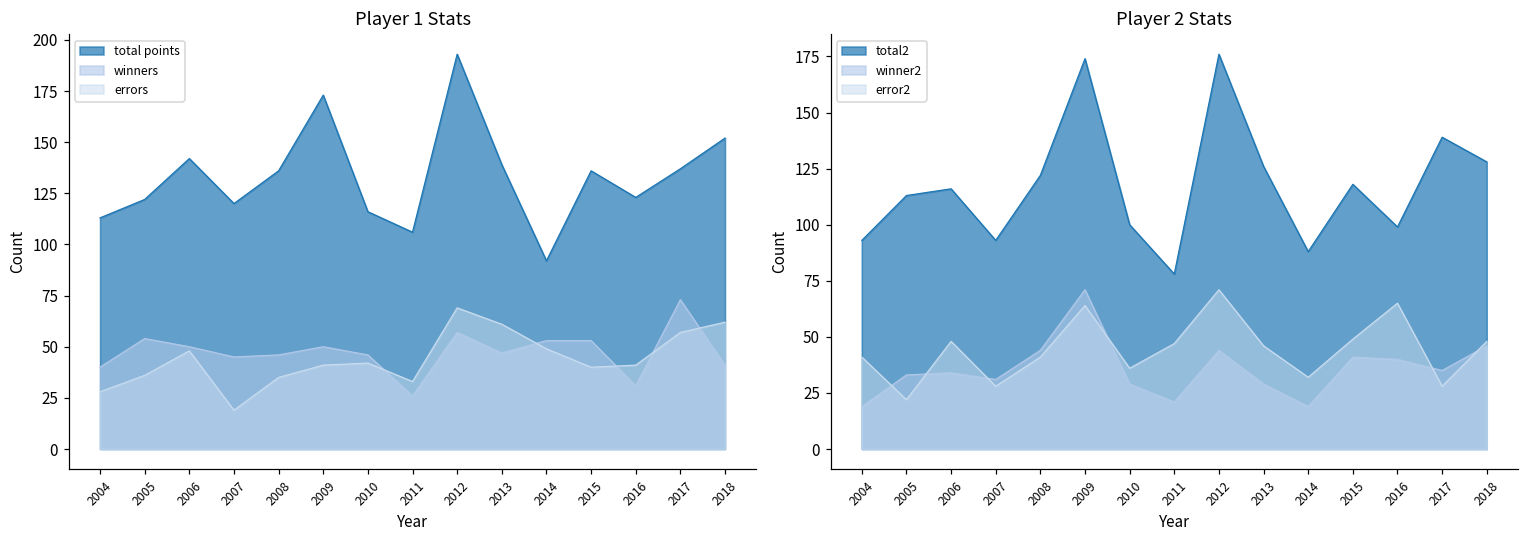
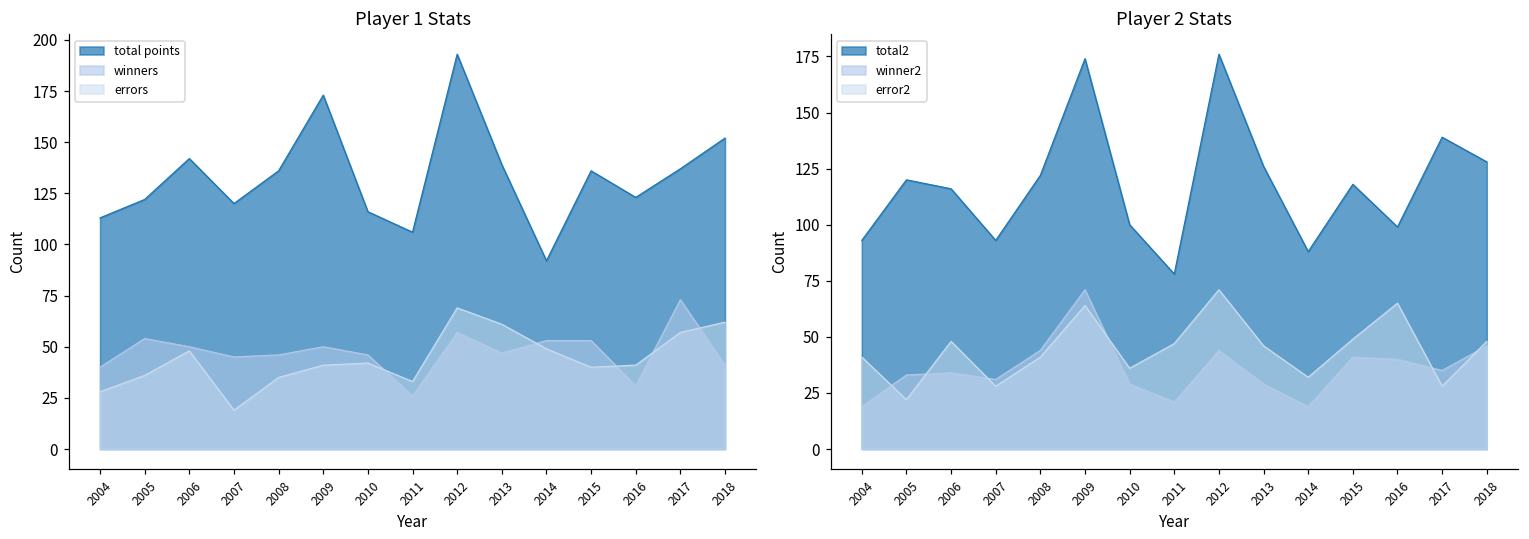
Player 2 Stats, total2, 2005: 113 -> 120
